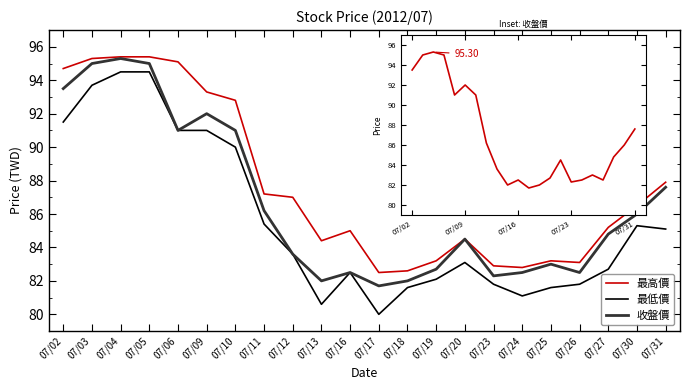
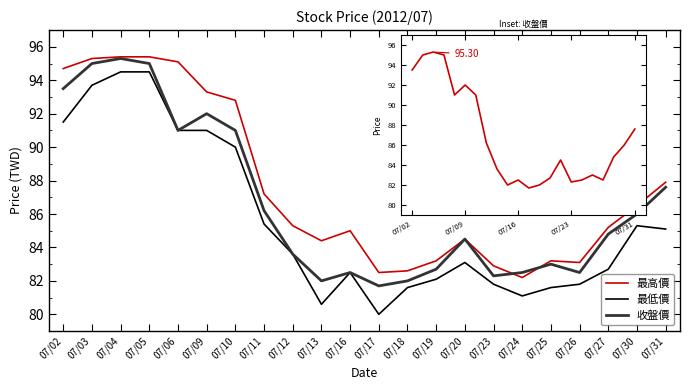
Stock Price (2012/07), 最高價, 07/12: 87.0 -> 85.3
Stock Price (2012/07), 最高價, 07/24: 82.8 -> 82.2
